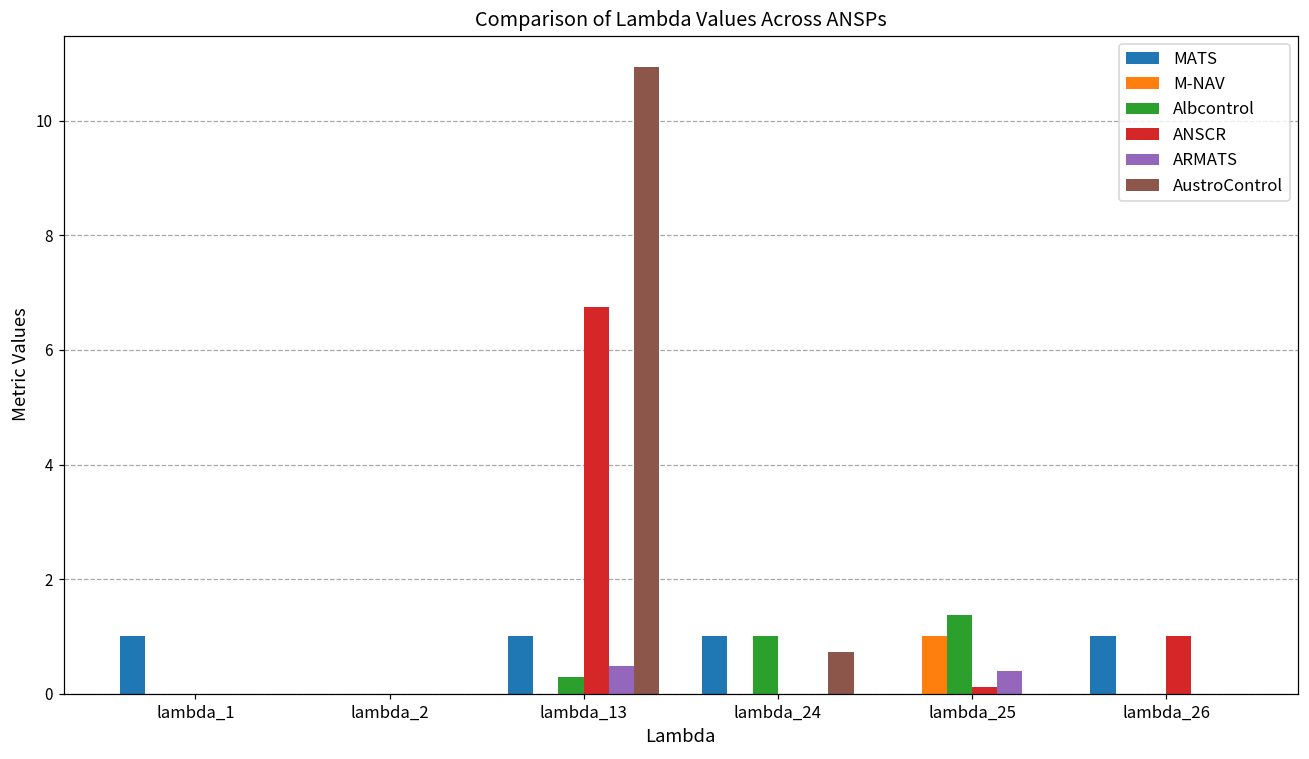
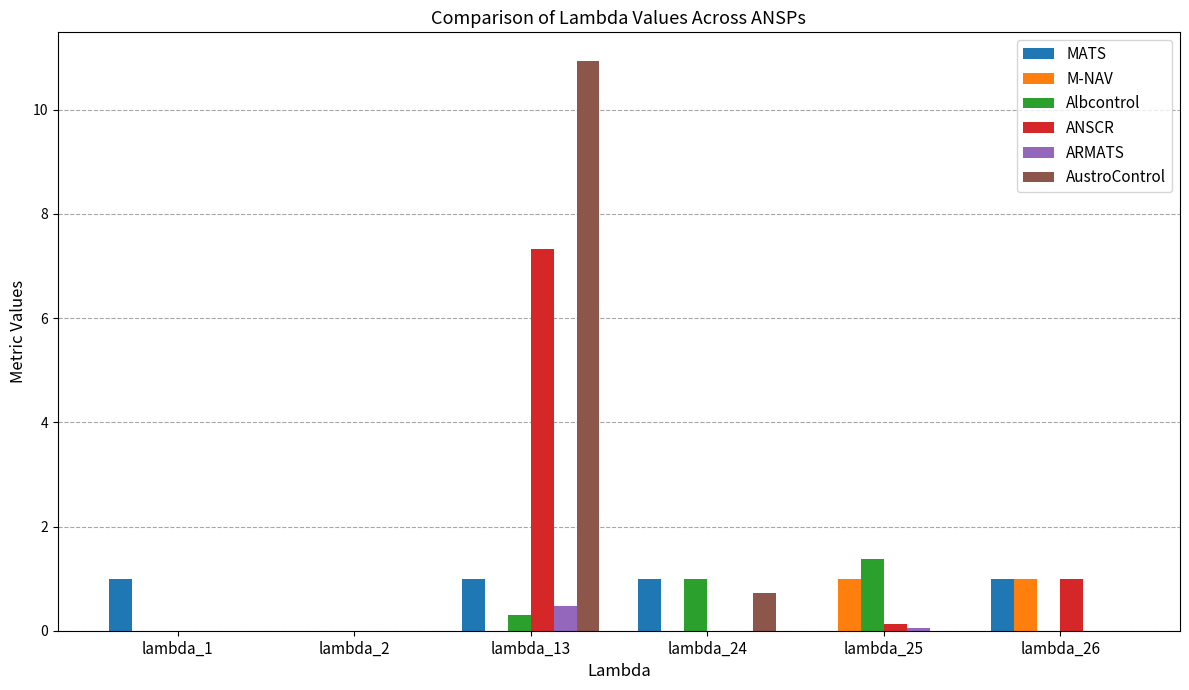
ANSCR, lambda_13: 6.8 -> 7.3
ARMATS, lambda_25: 0.4 -> 0.1
M-NAV, lambda_26: 0 -> 1
